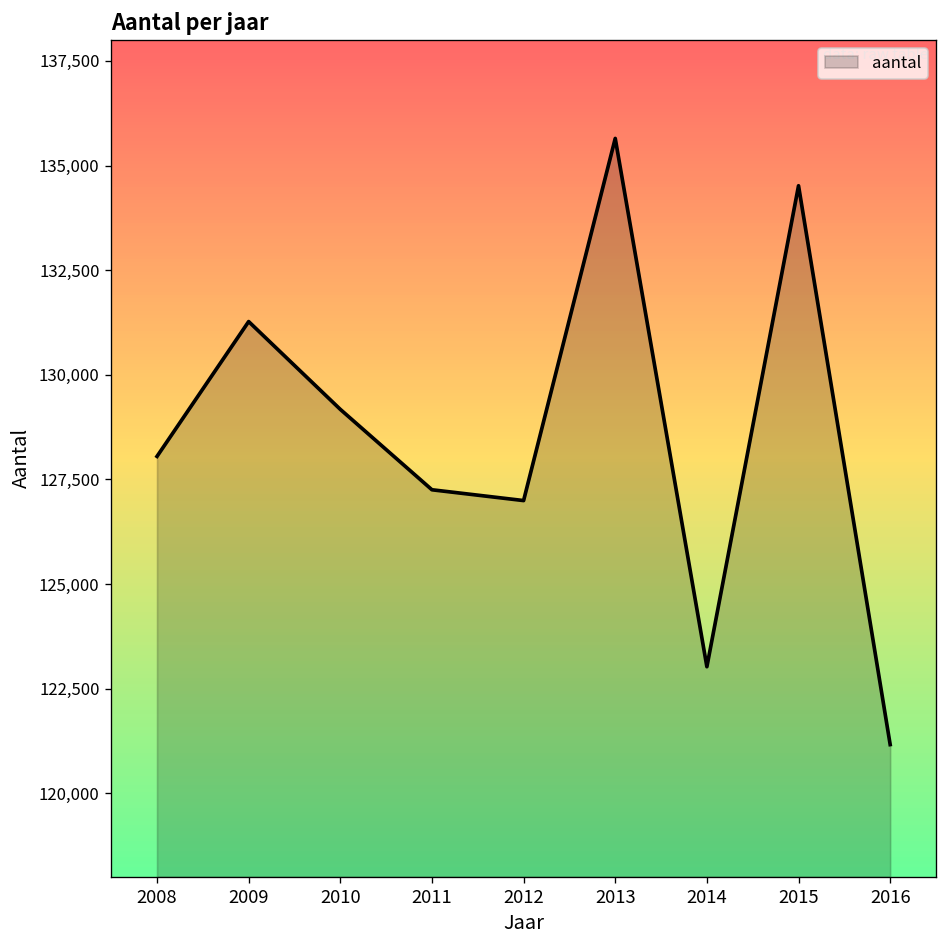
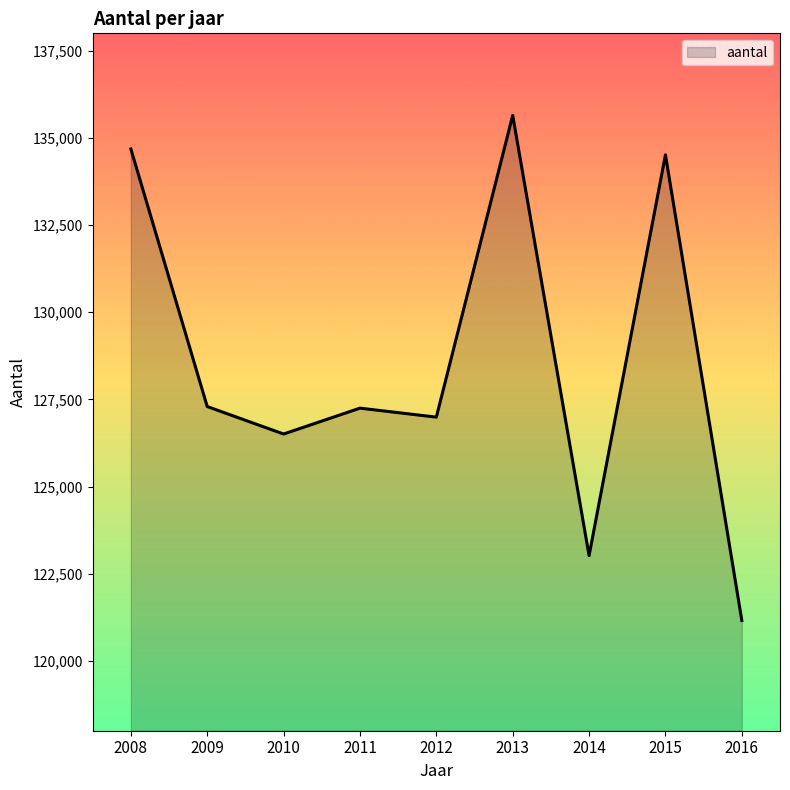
2008: 128,000 -> 134,700
2009: 131,300 -> 127,300
2010: 129,200 -> 126,500
